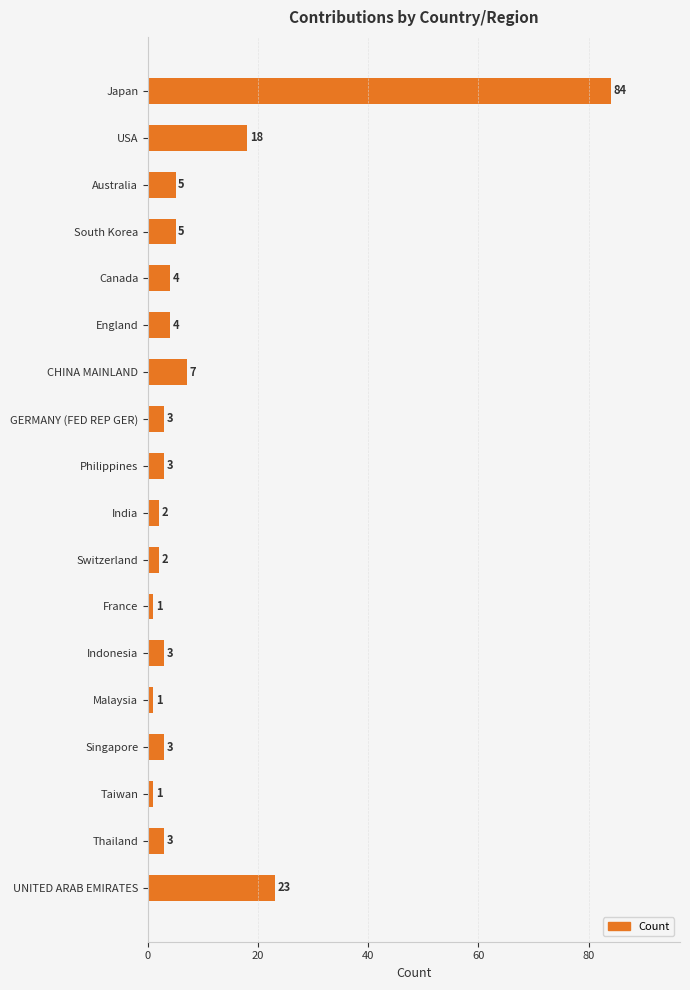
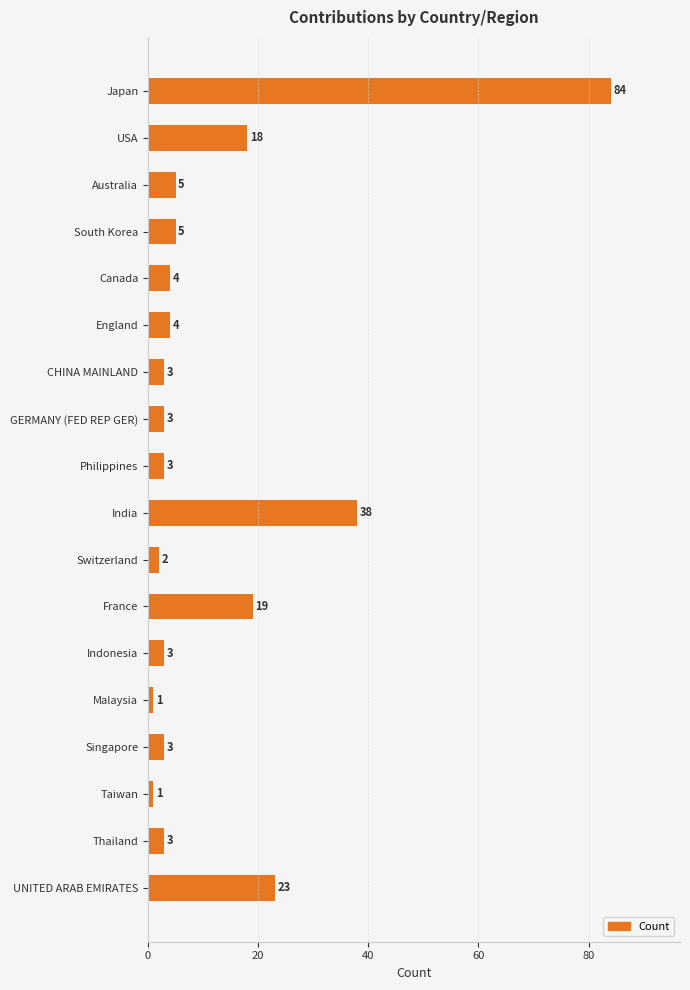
CHINA MAINLAND: 7 -> 3
India: 2 -> 38
France: 1 -> 19
